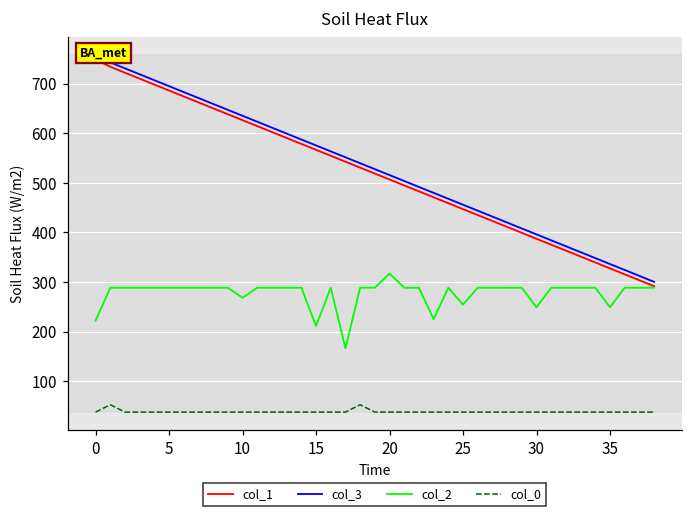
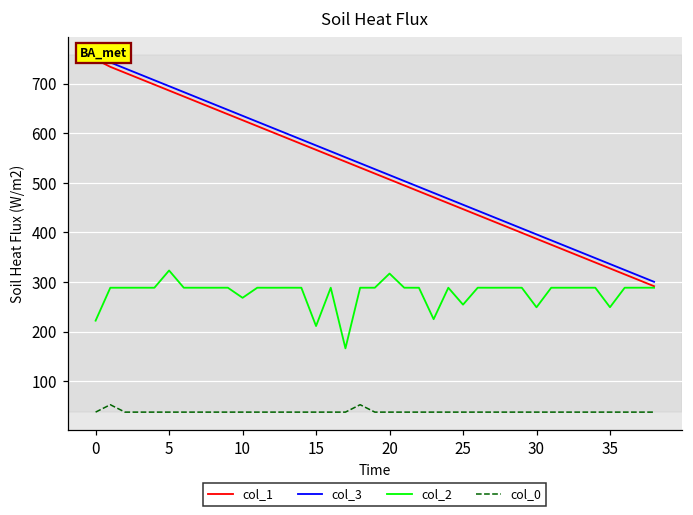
col_2, 5: 290 -> 320
